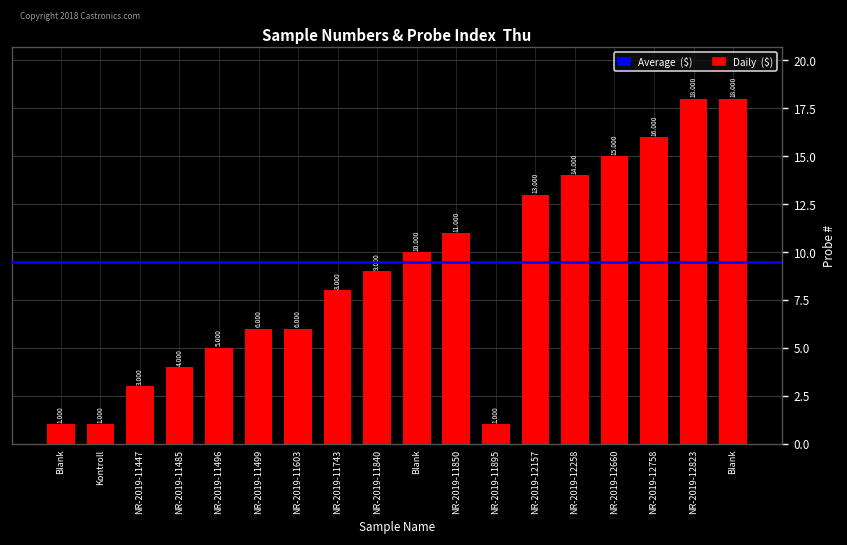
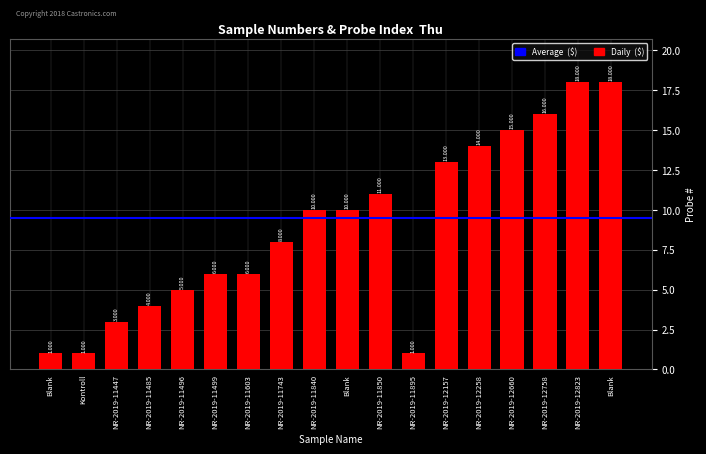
NR-2019-11840: 9.000 -> 10.000
